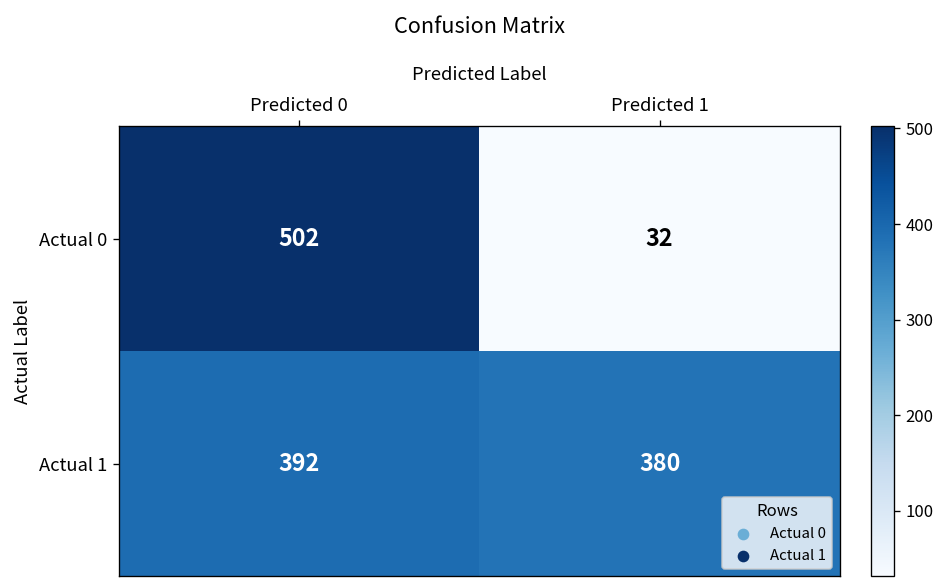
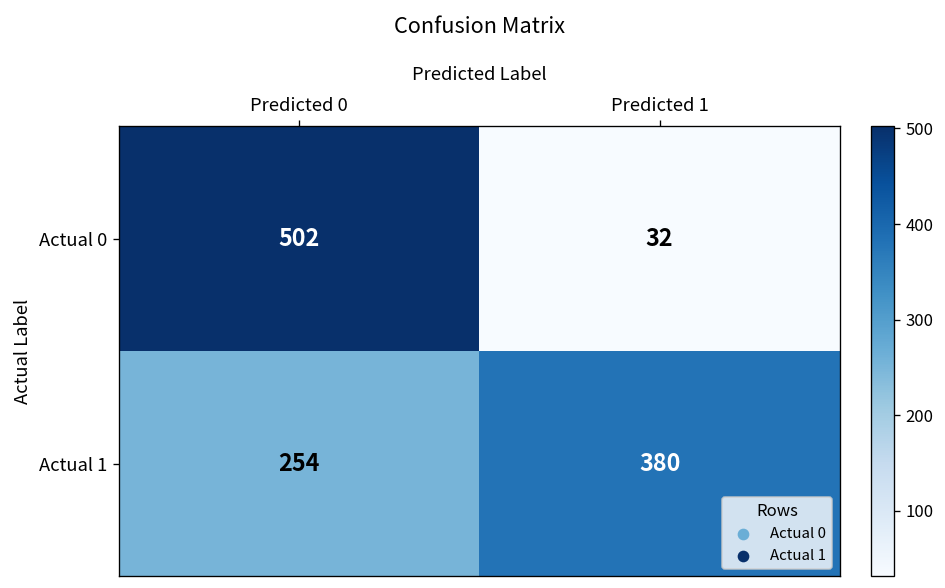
Actual 1, Predicted 0: 392 -> 254
